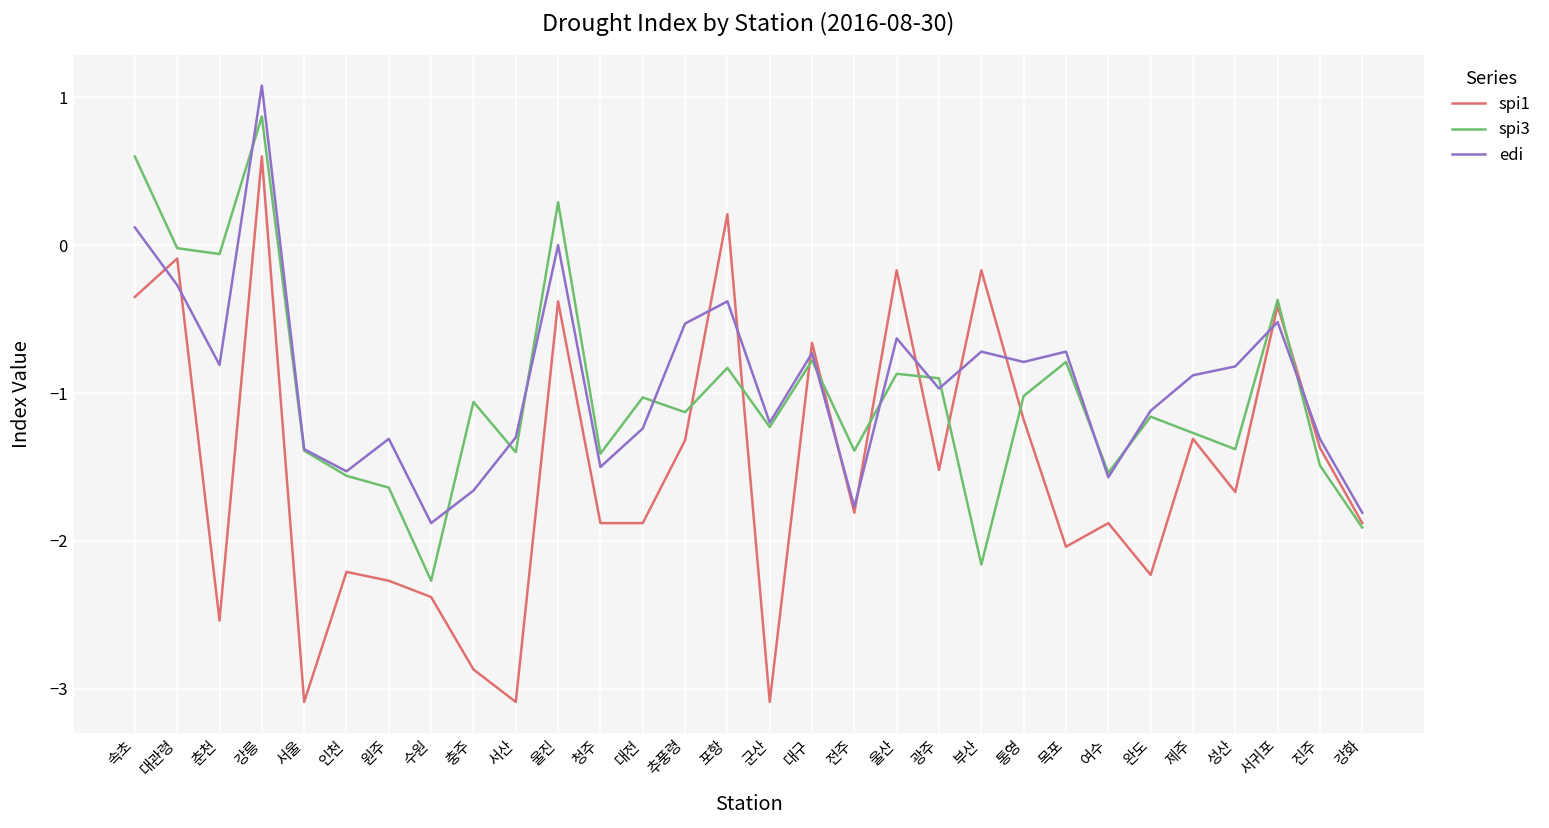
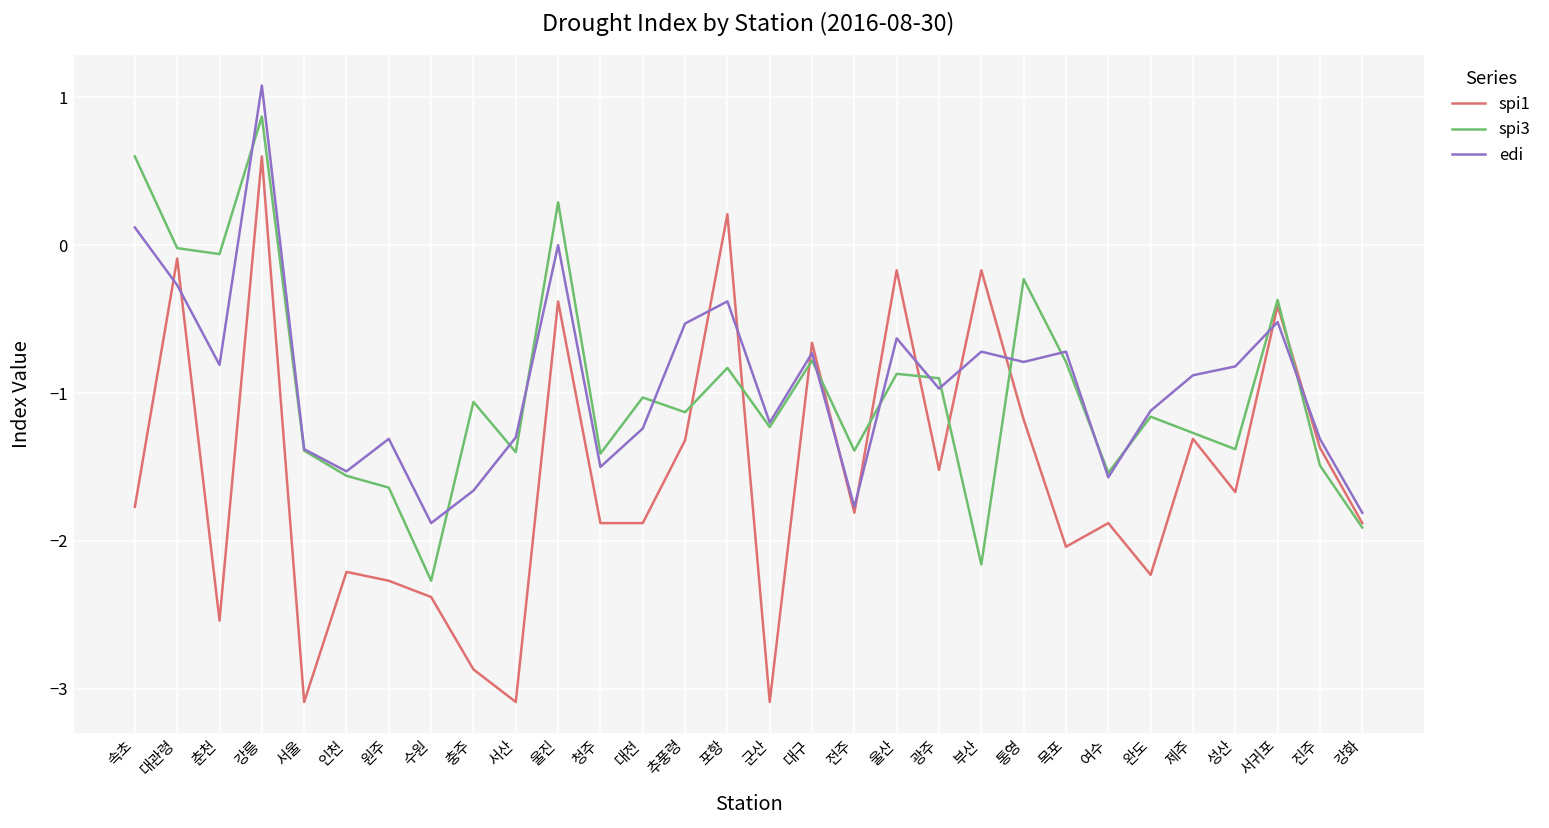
spi1, 속초: -0.35 -> -1.77
spi3, 통영: -1.02 -> -0.23
